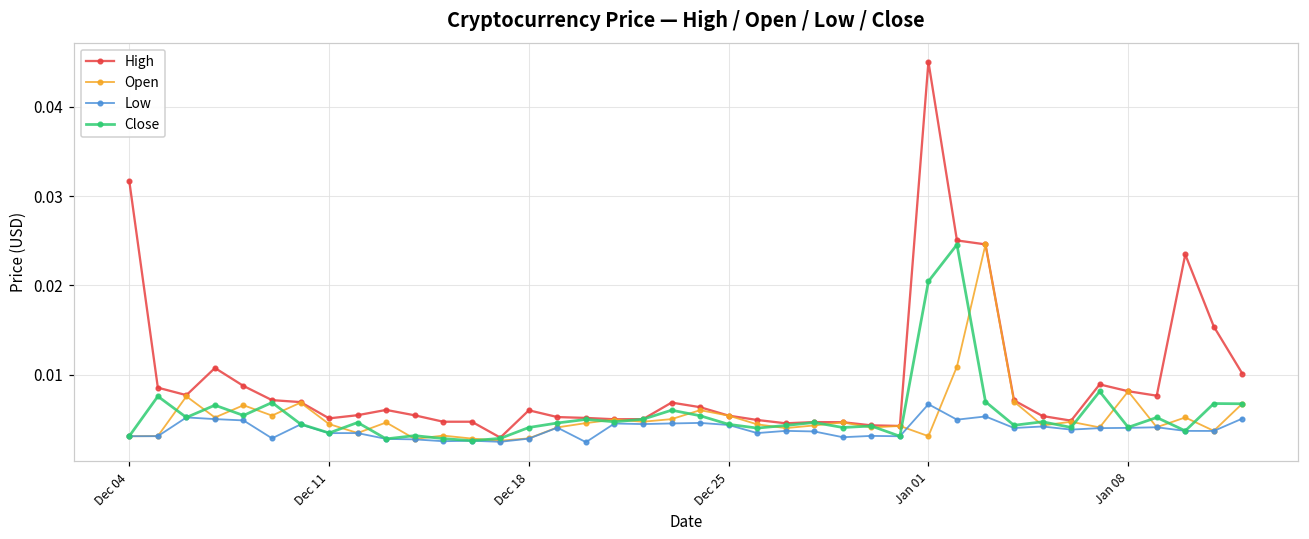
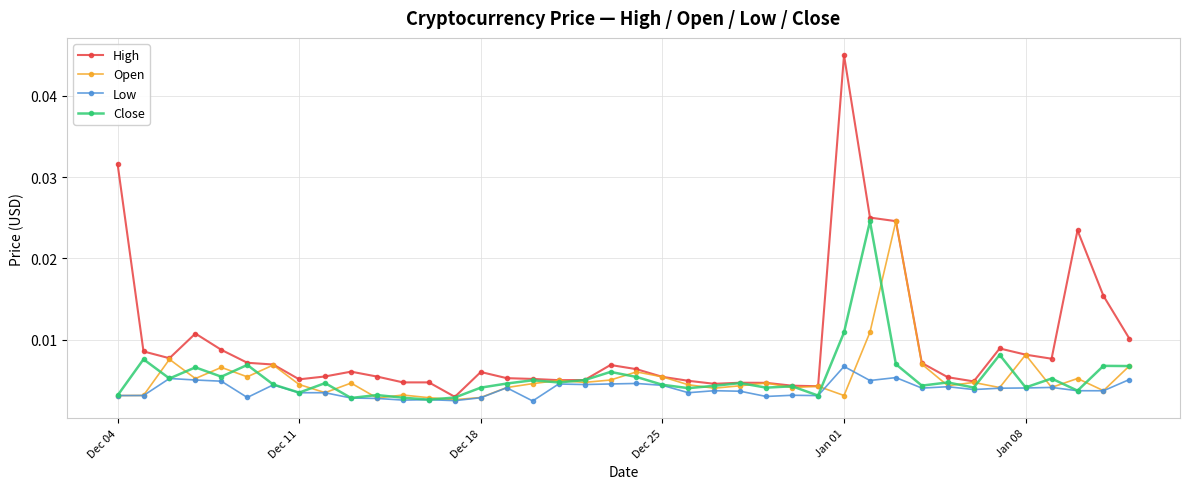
Close, Jan 01: 0.020 -> 0.011
